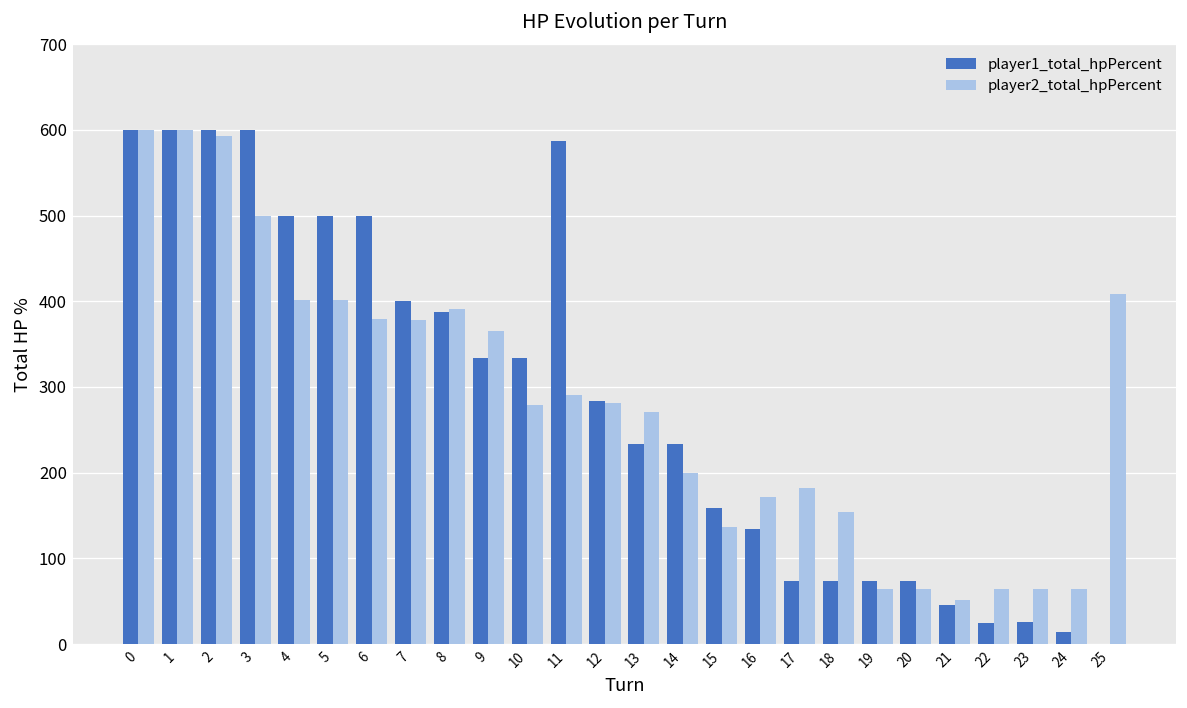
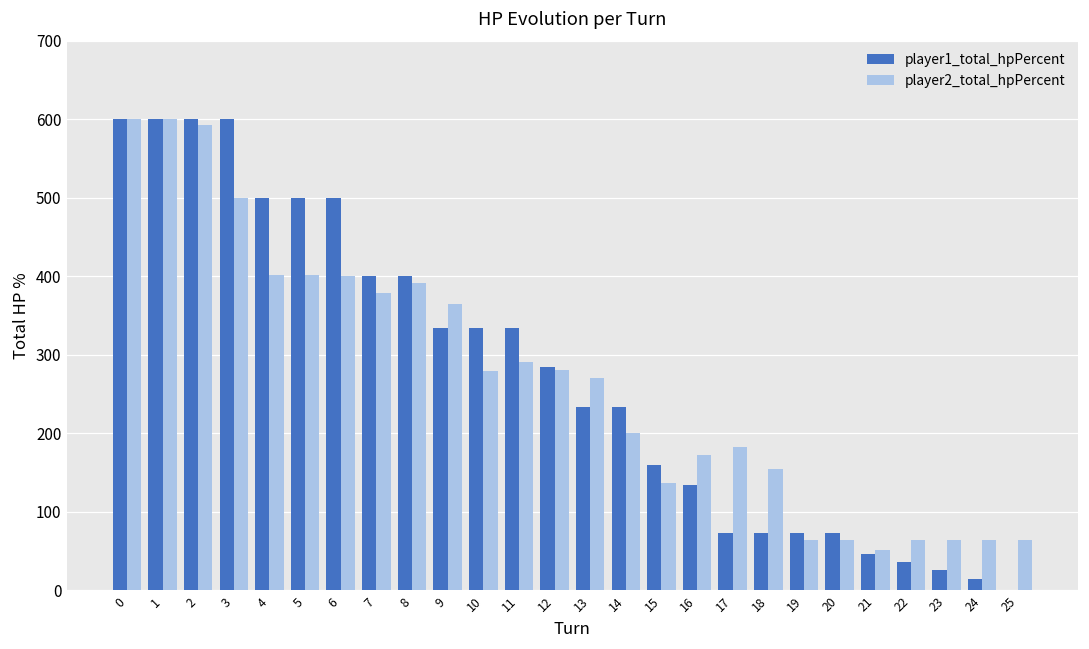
player2_total_hpPercent, 6: 380 -> 400
player1_total_hpPercent, 8: 390 -> 400
player1_total_hpPercent, 11: 590 -> 330
player1_total_hpPercent, 22: 20 -> 40
player2_total_hpPercent, 25: 410 -> 60
